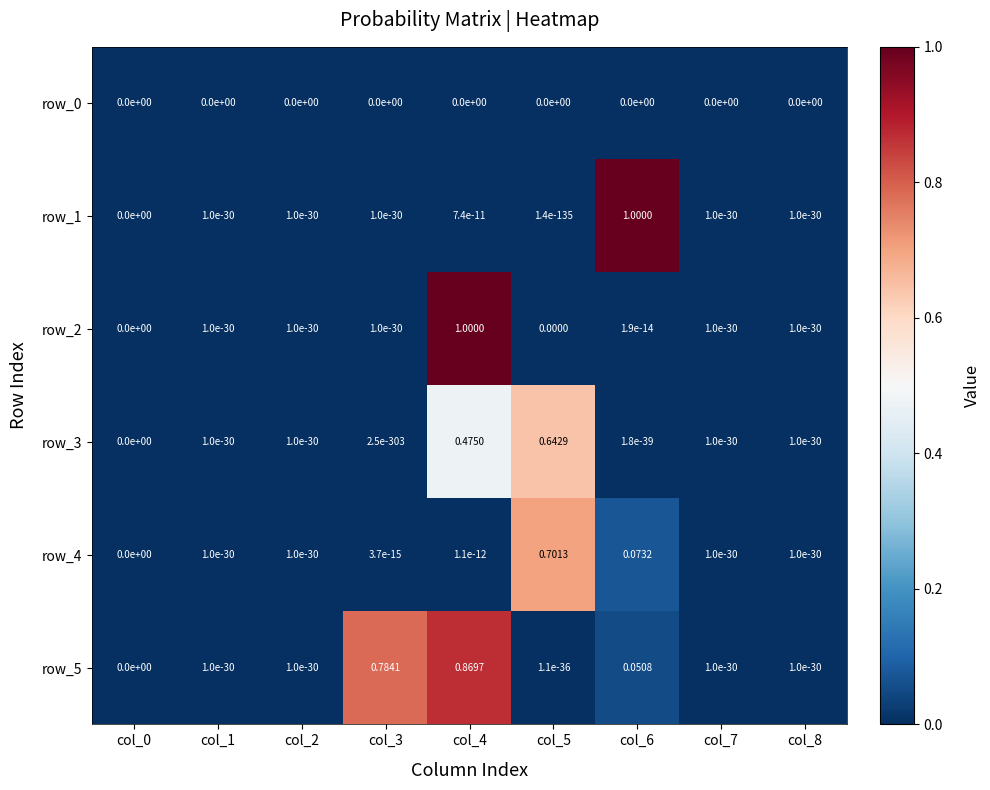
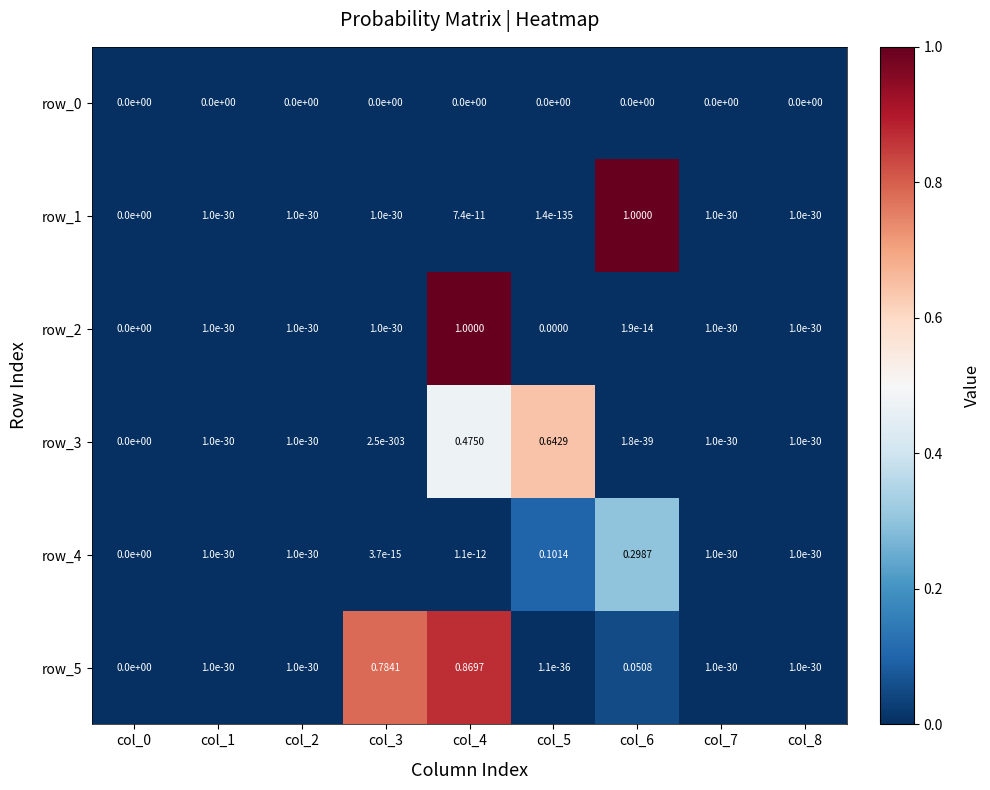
row_4, col_5: 0.7013 -> 0.1014
row_4, col_6: 0.0732 -> 0.2987
